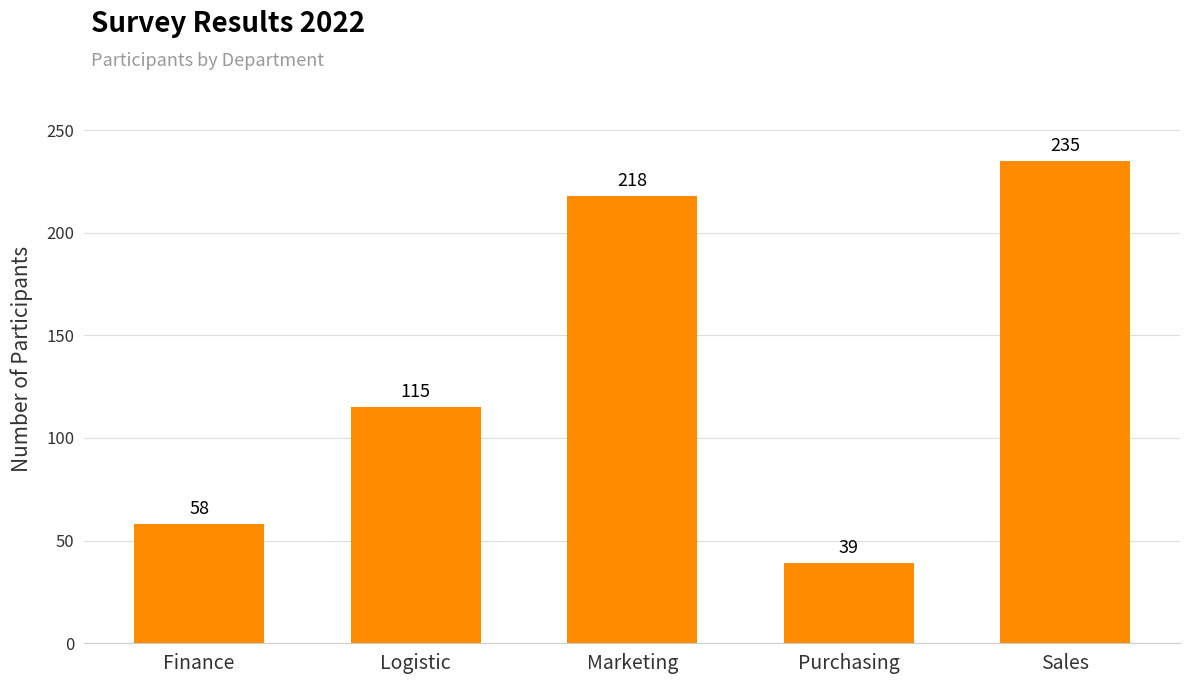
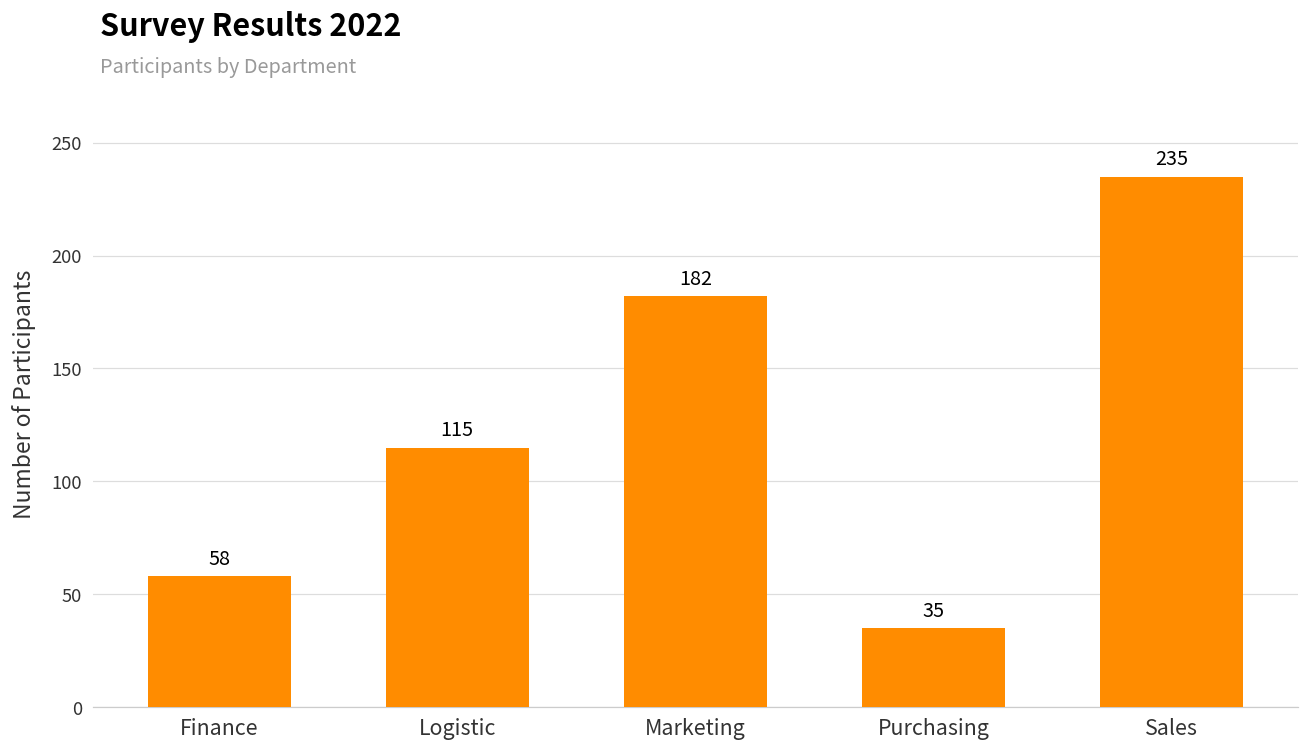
Marketing: 218 -> 182
Purchasing: 39 -> 35
